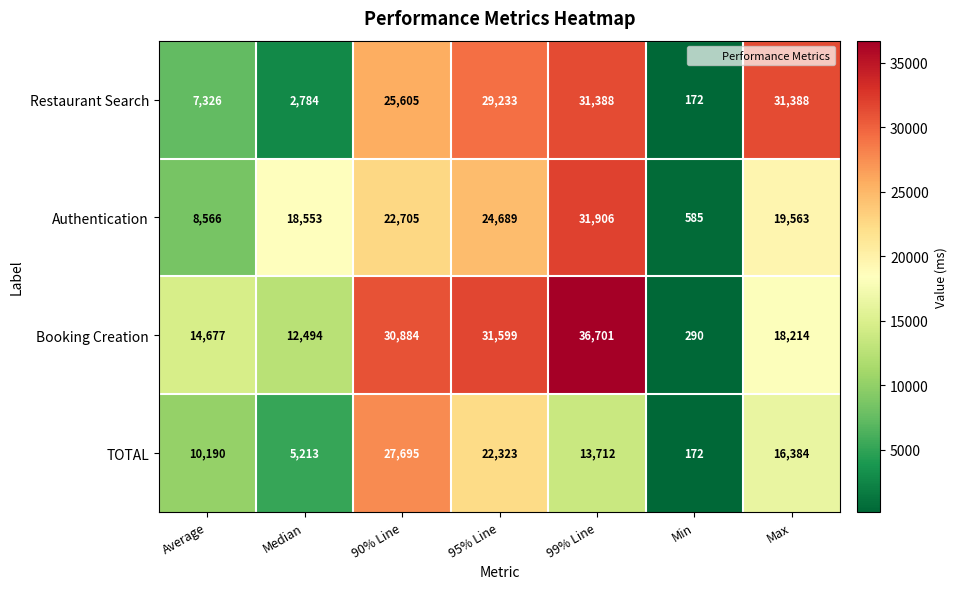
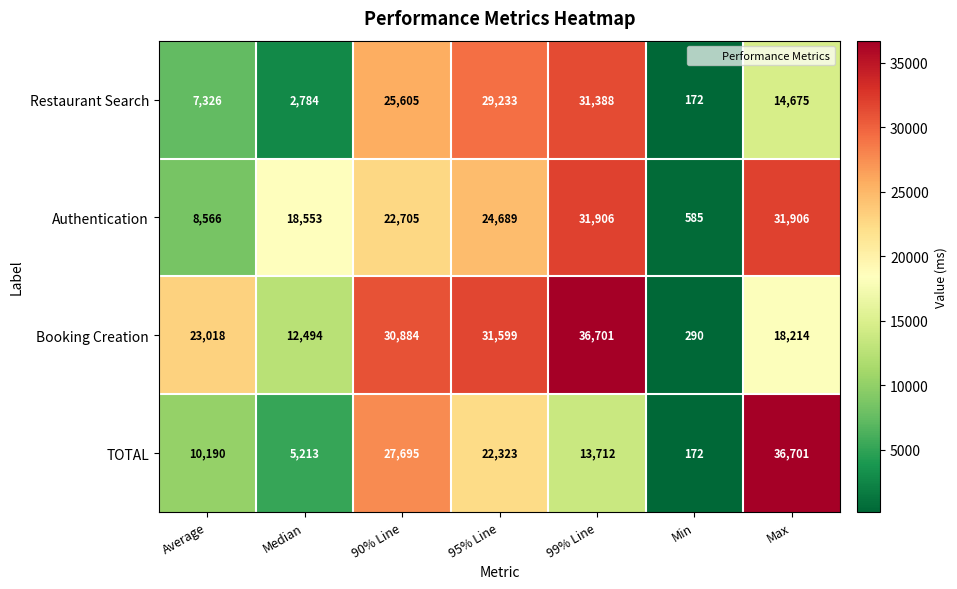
Restaurant Search, Max: 31,388 -> 14,675
Authentication, Max: 19,563 -> 31,906
Booking Creation, Average: 14,677 -> 23,018
TOTAL, Max: 16,384 -> 36,701
